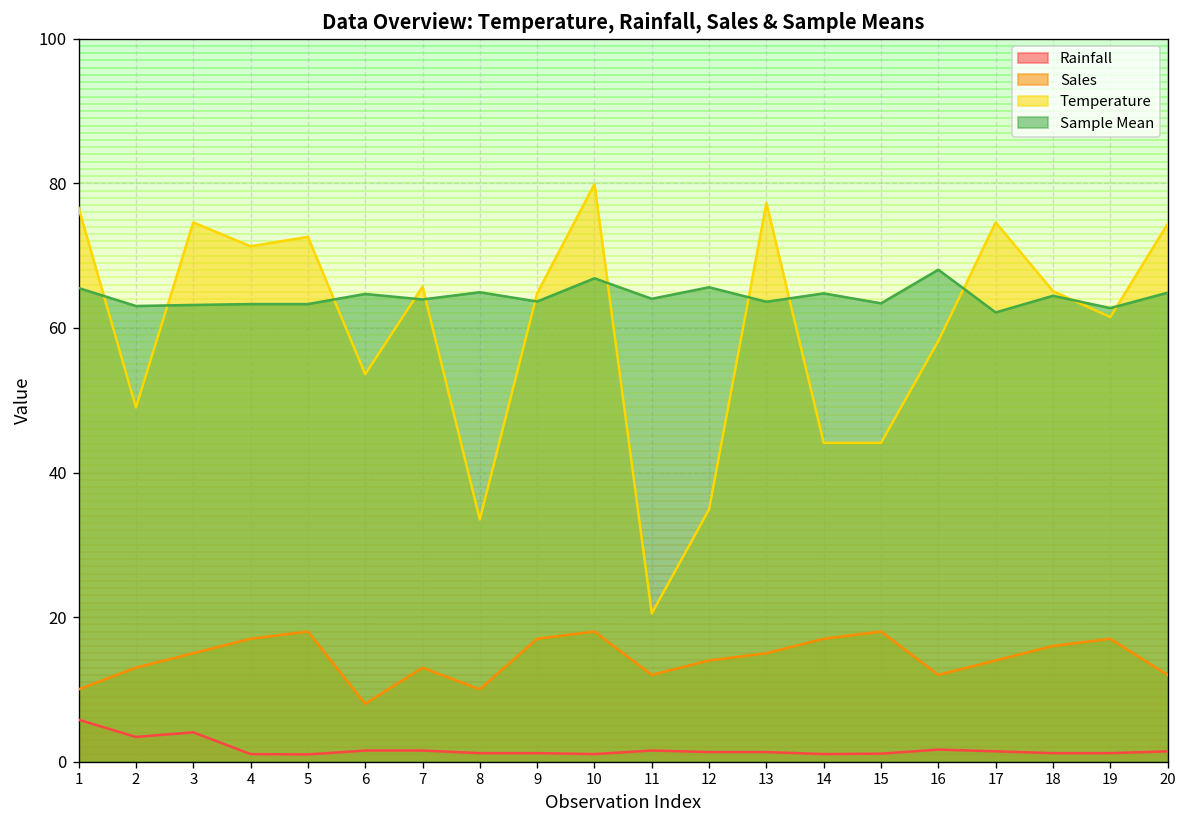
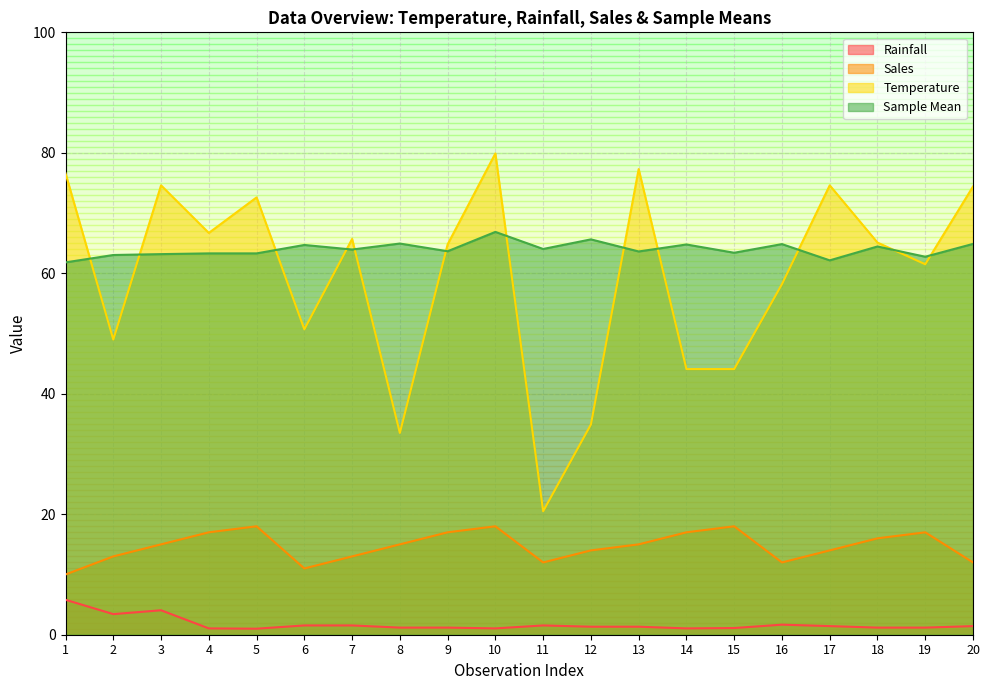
Sample Mean, 1: 66 -> 62
Temperature, 4: 71 -> 67
Sales, 6: 8 -> 11
Temperature, 6: 54 -> 51
Sales, 8: 10 -> 15
Sample Mean, 16: 68 -> 65
